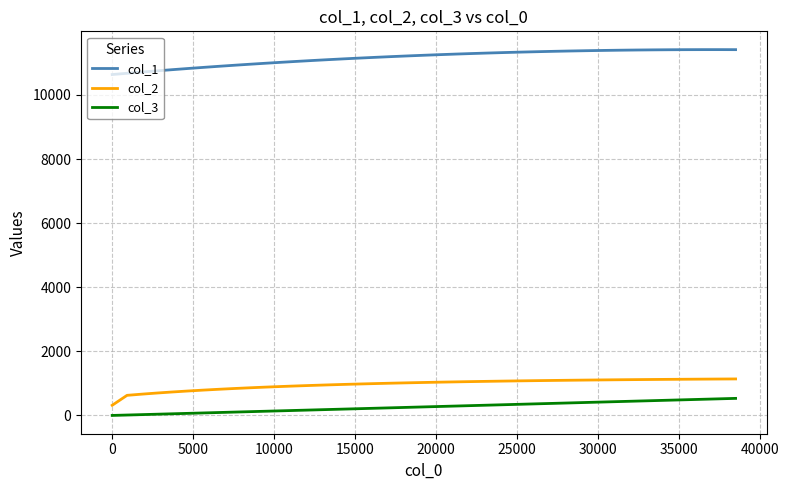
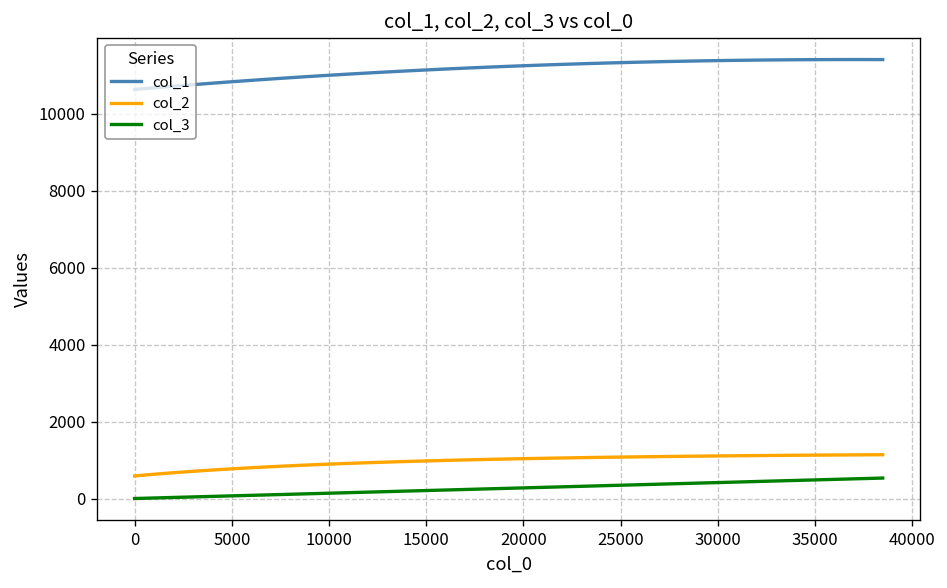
col_2, 0: 300 -> 600
